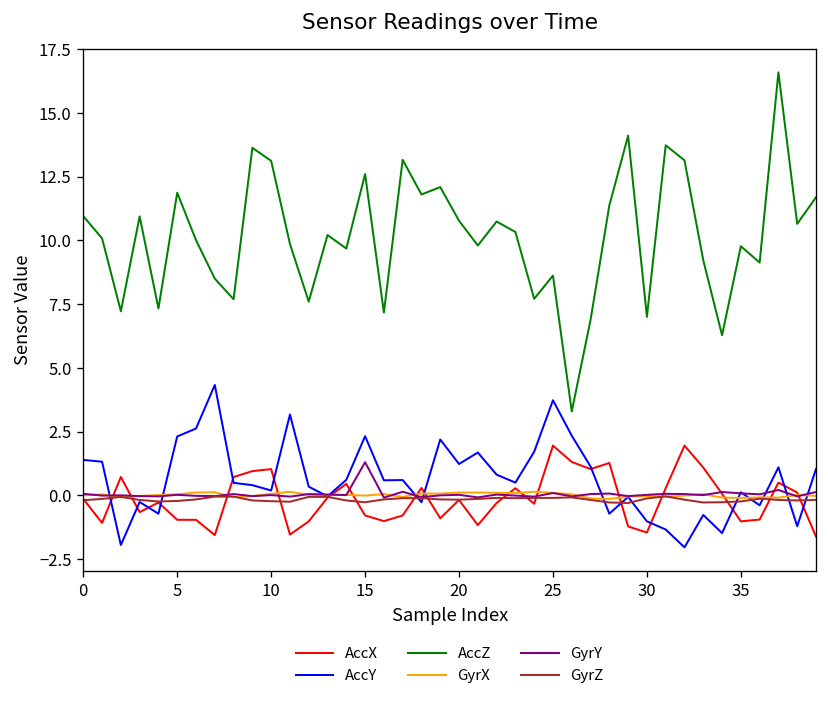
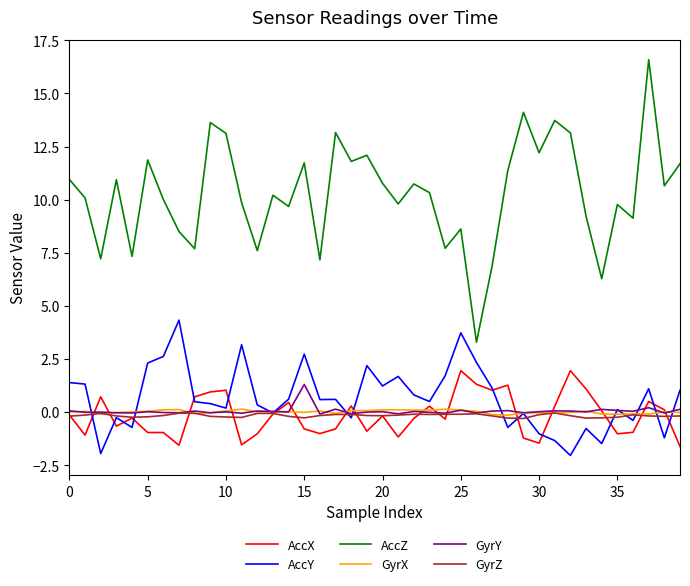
AccY, 15: 2.3 -> 2.7
AccZ, 15: 12.6 -> 11.7
AccZ, 30: 7.0 -> 12.2
